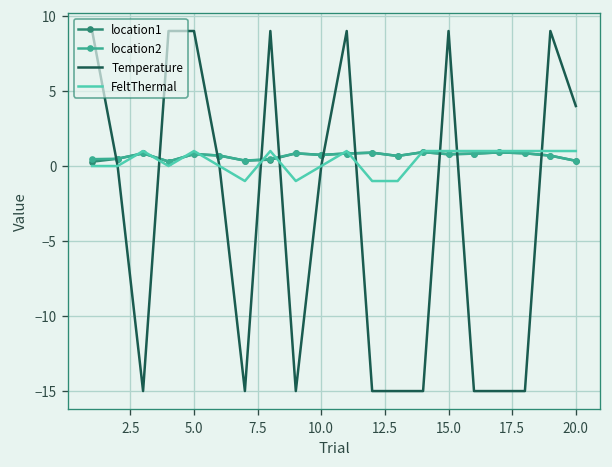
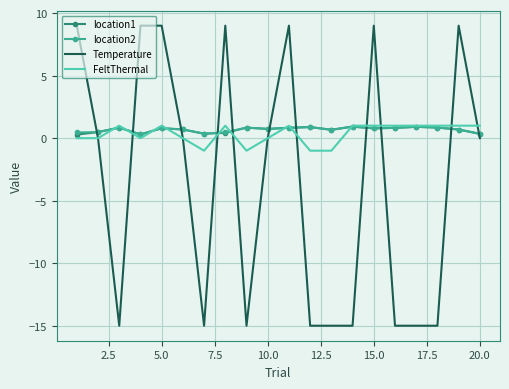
Temperature, 20.0: 4 -> 0
